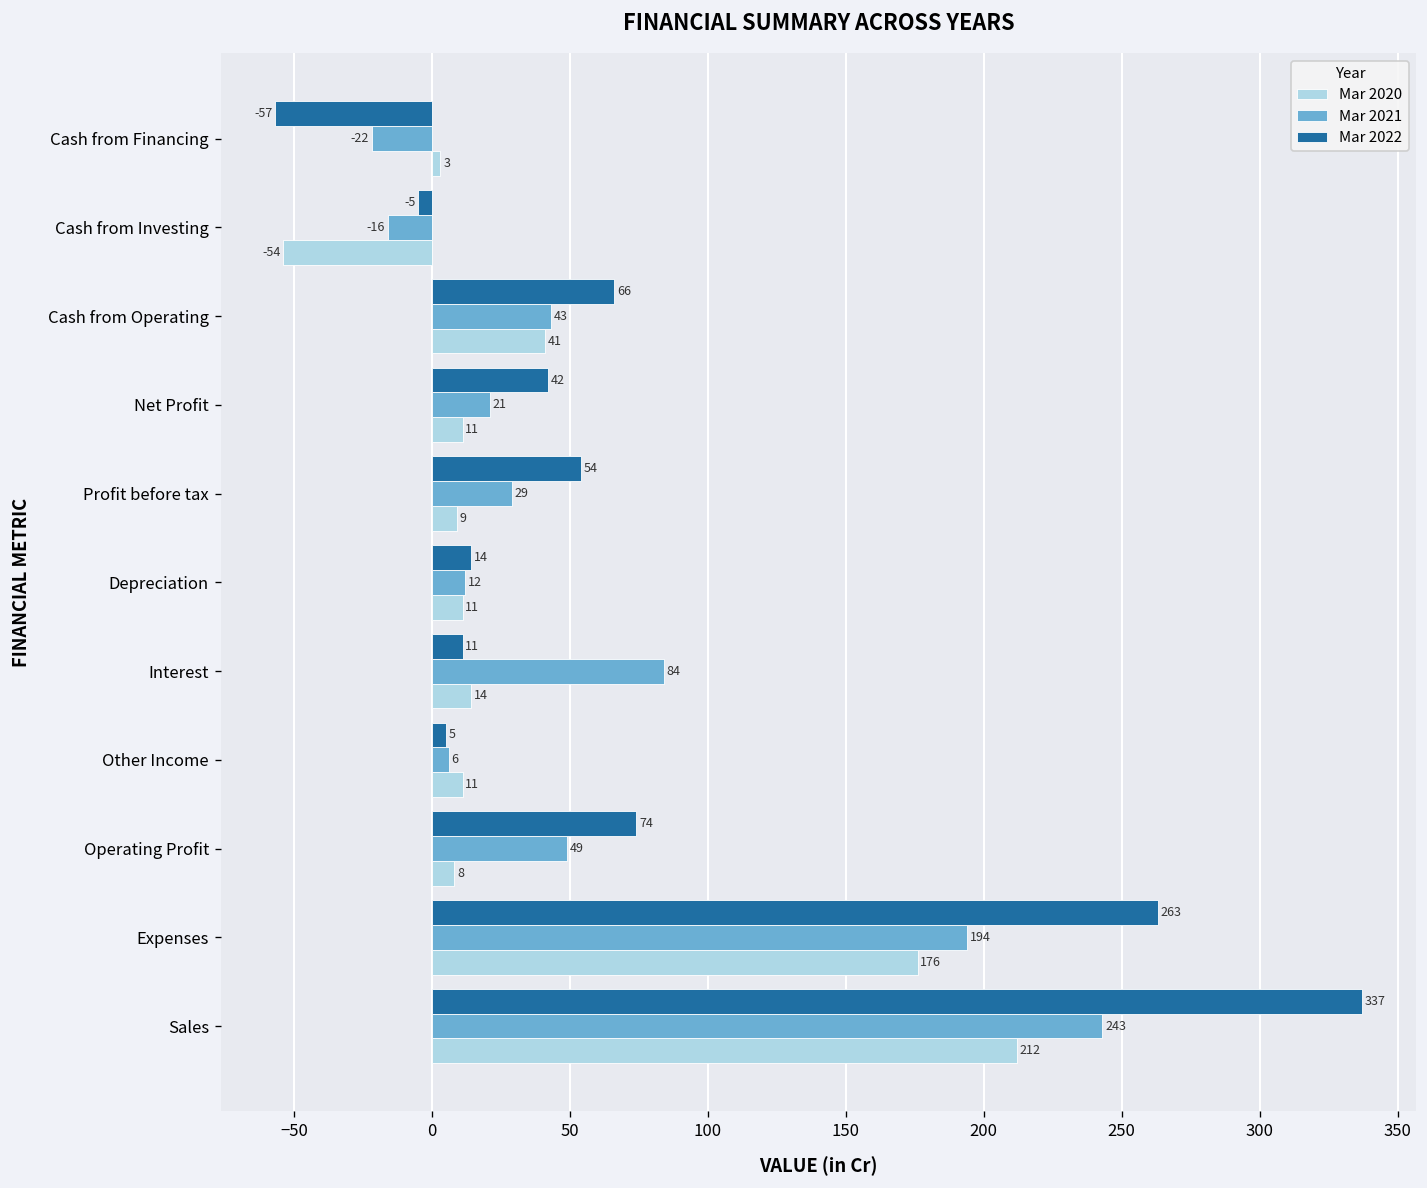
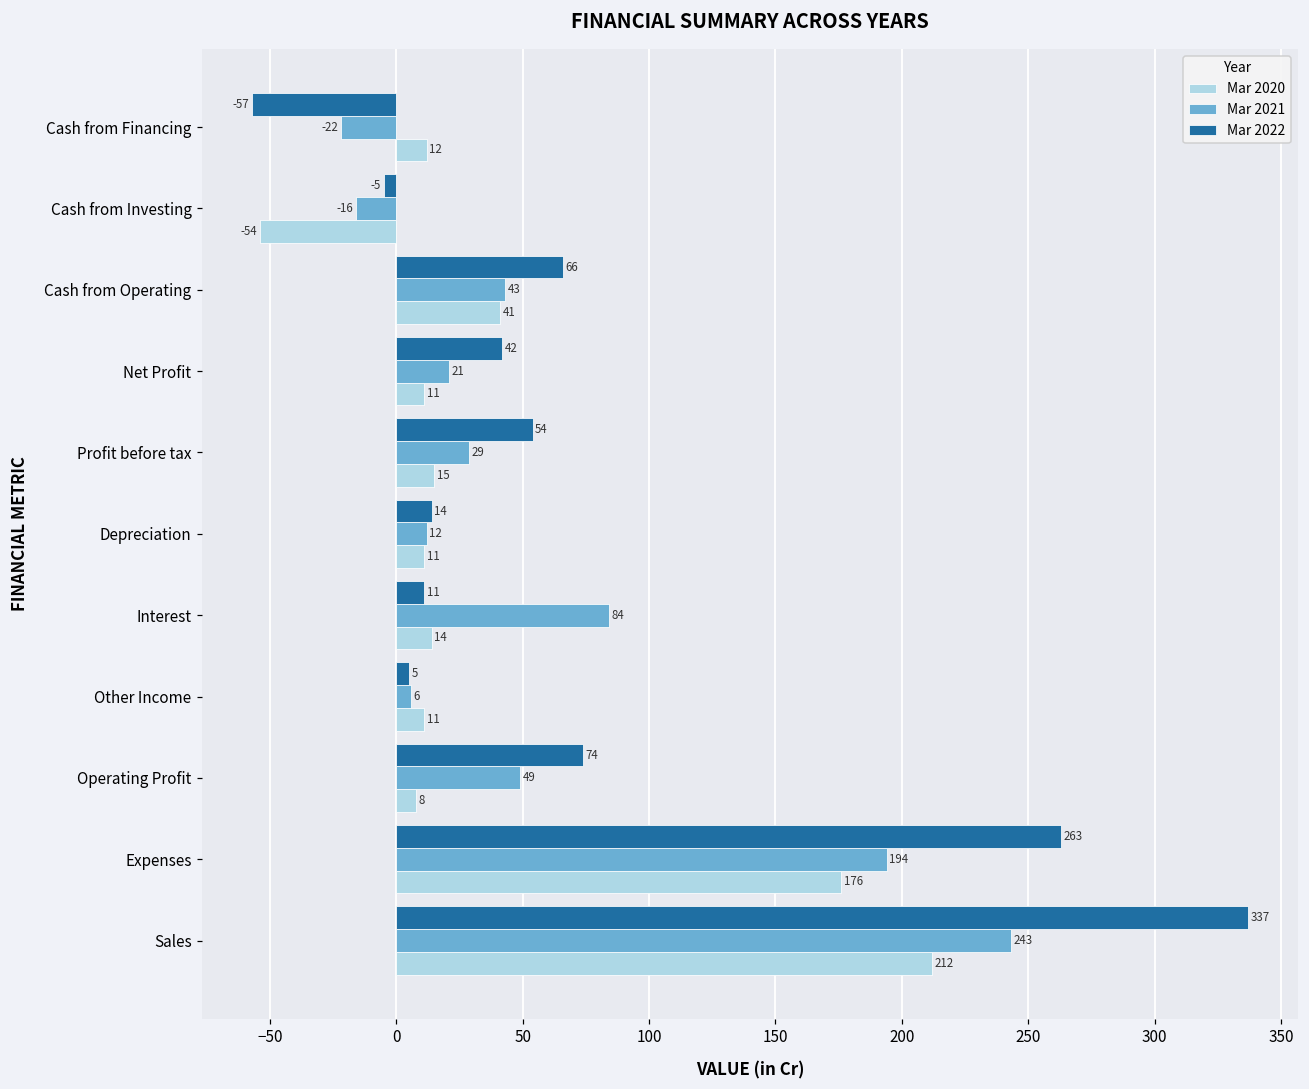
Mar 2020, Cash from Financing: 3 -> 12
Mar 2020, Profit before tax: 9 -> 15
